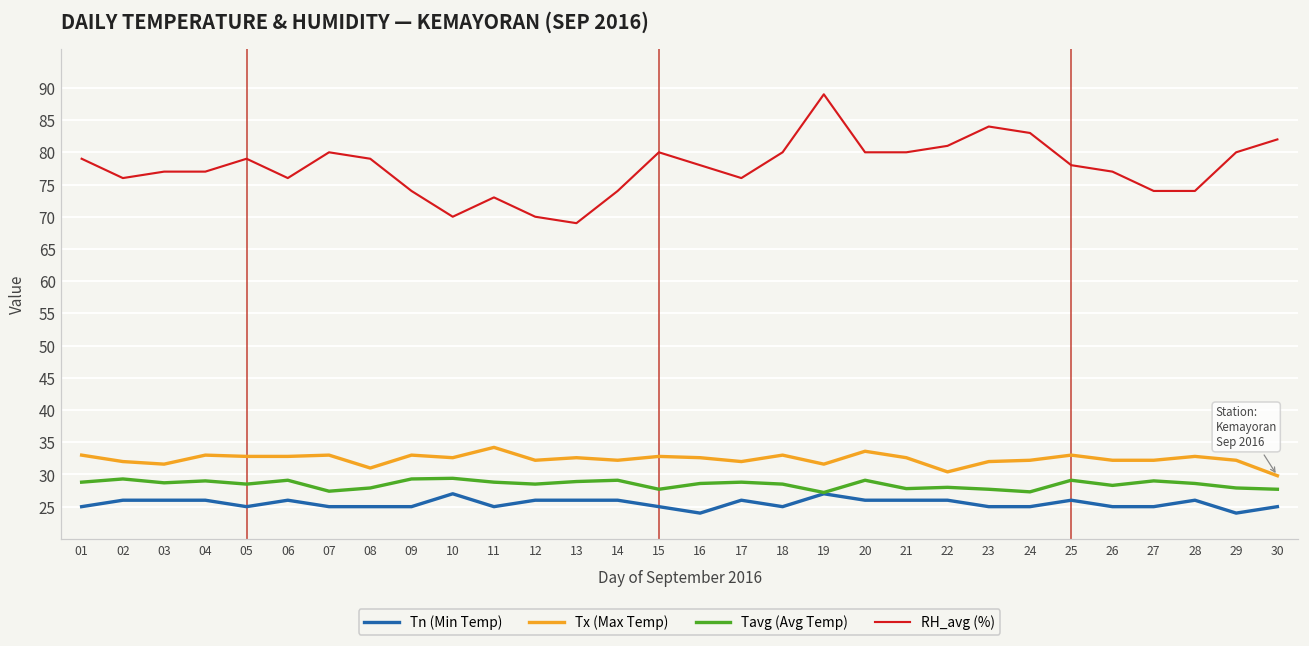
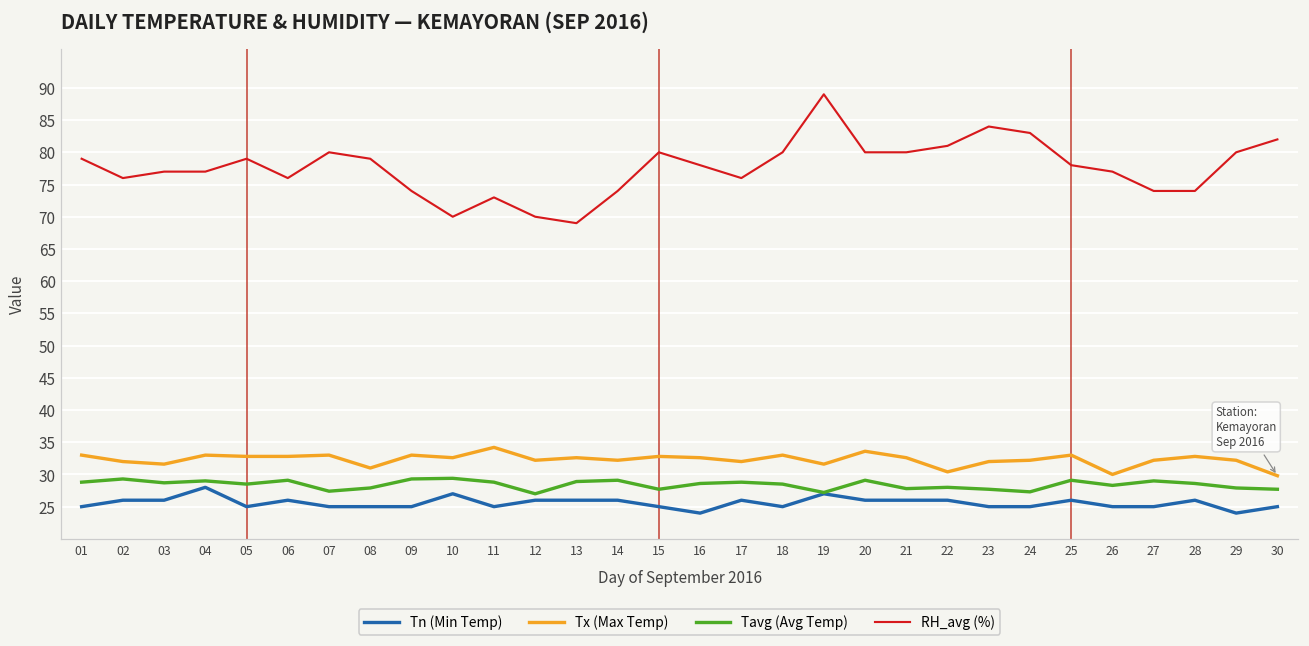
Tn (Min Temp), 04: 26 -> 28
Tavg (Avg Temp), 12: 29 -> 27
Tx (Max Temp), 26: 32 -> 30
